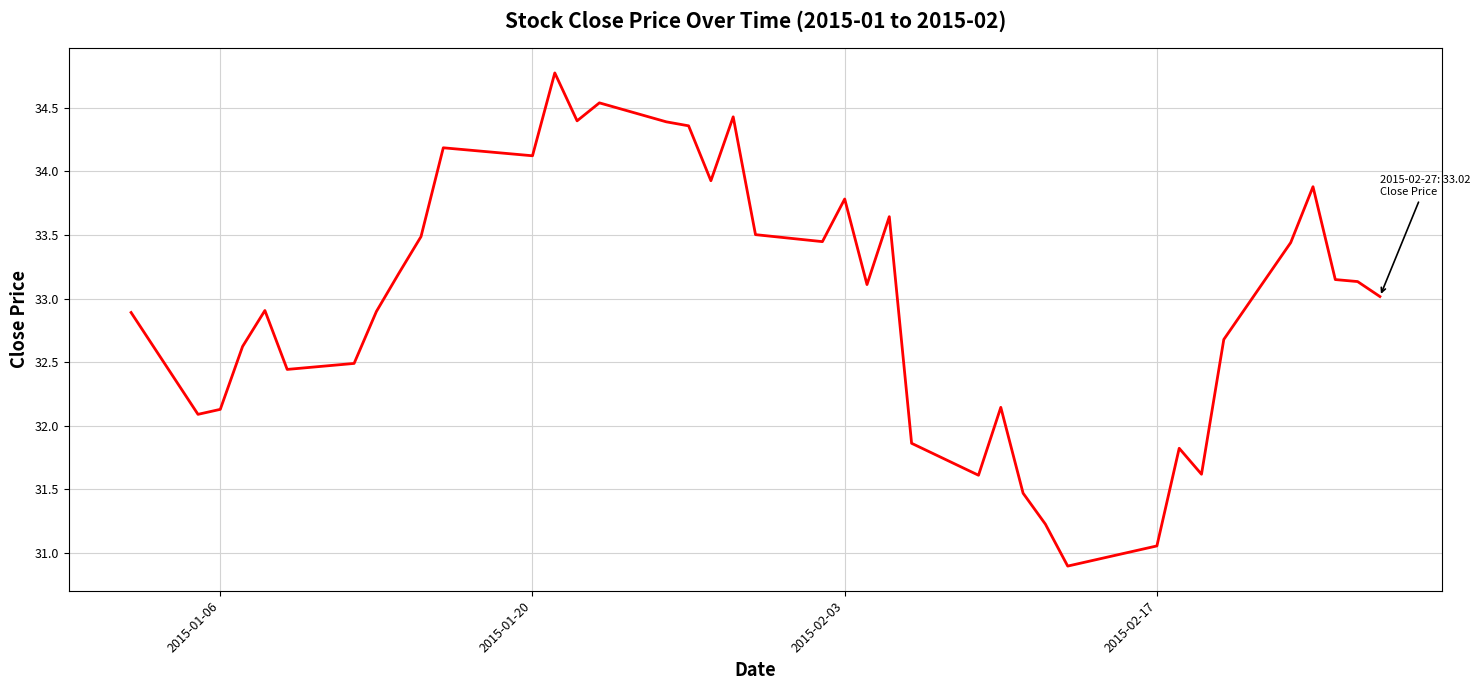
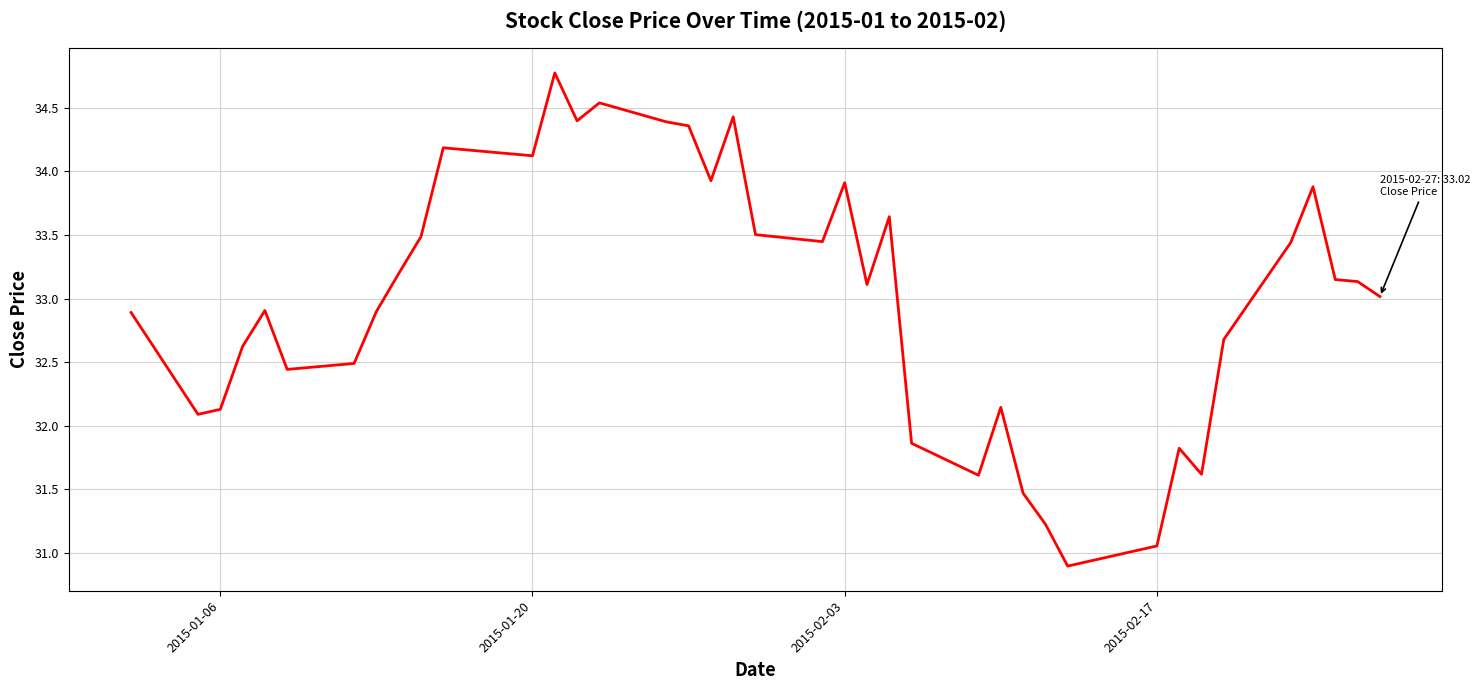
2015-02-03: 33.78 -> 33.91
